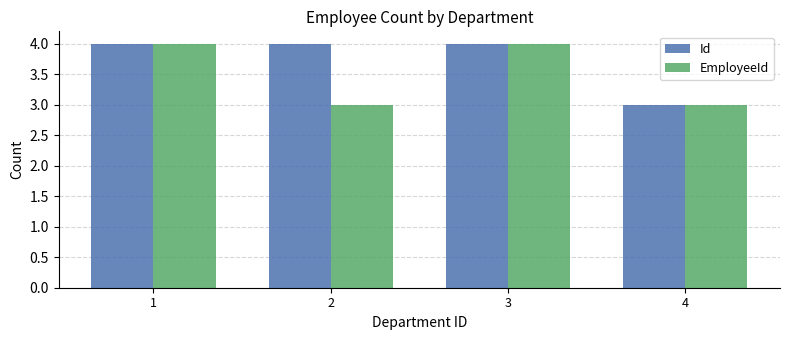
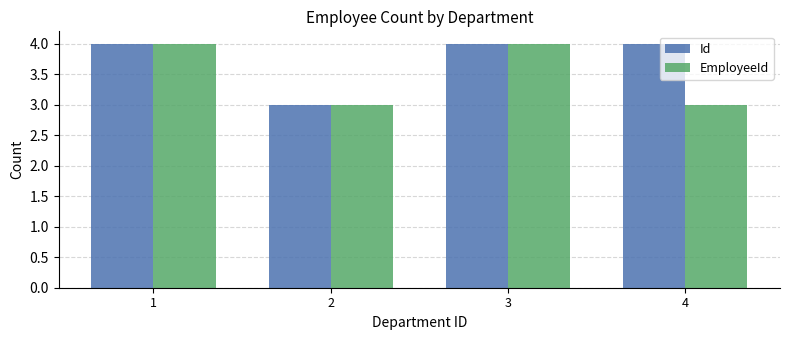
Id, 2: 4 -> 3
Id, 4: 3 -> 4
